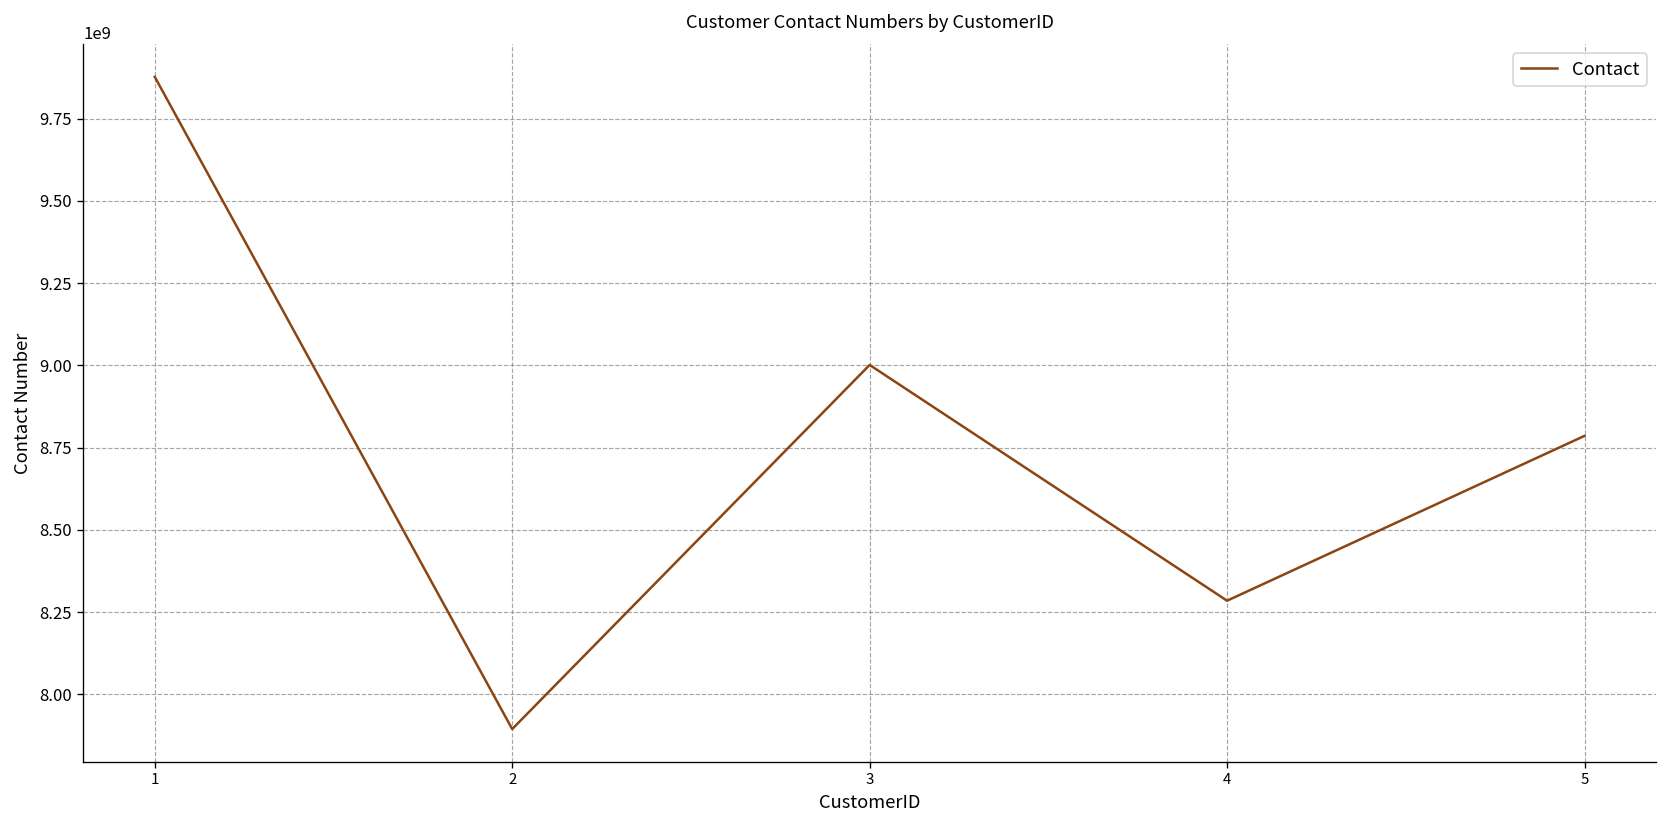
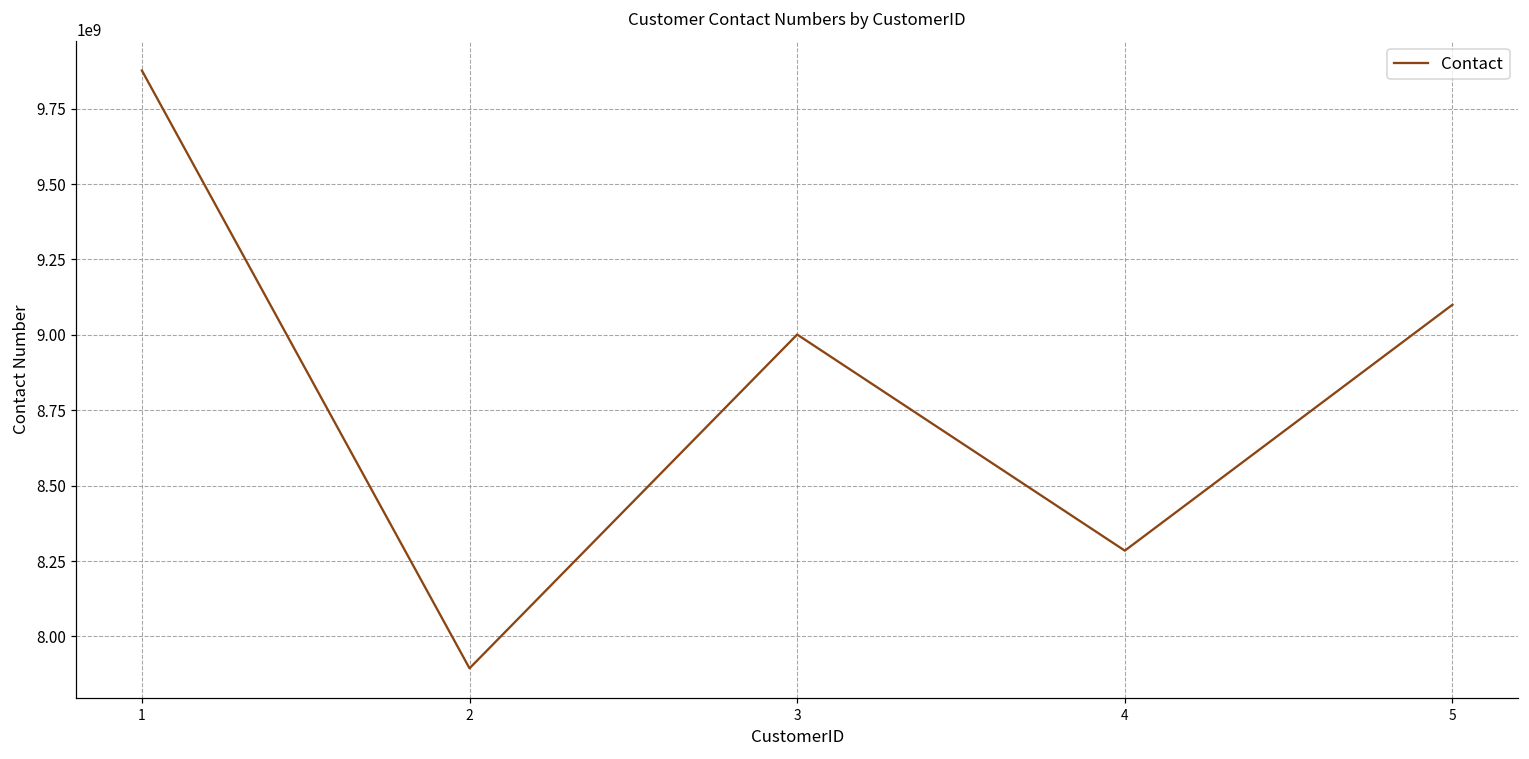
5: 8790000000 -> 9100000000
